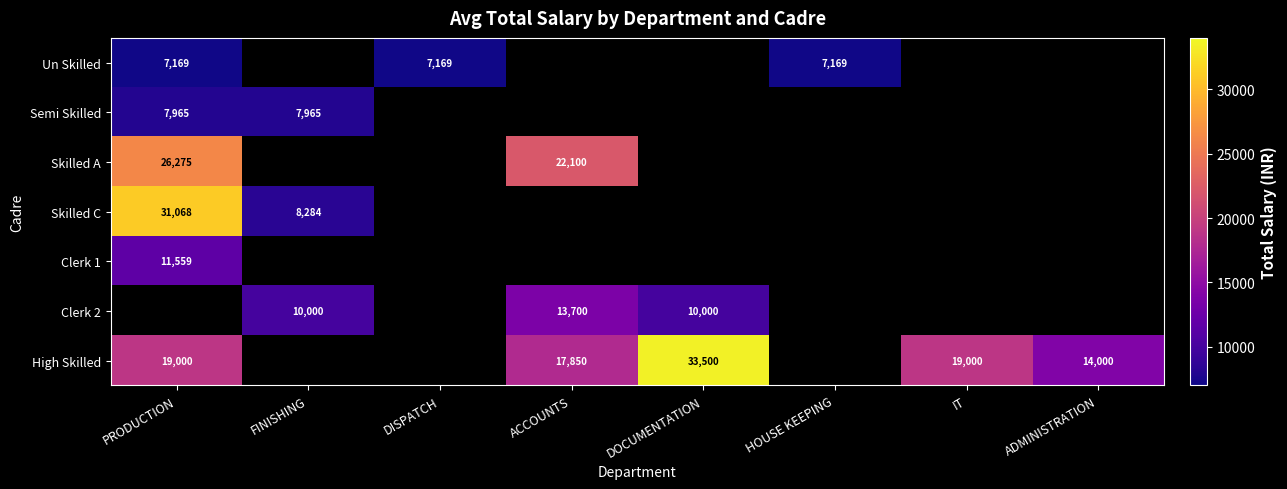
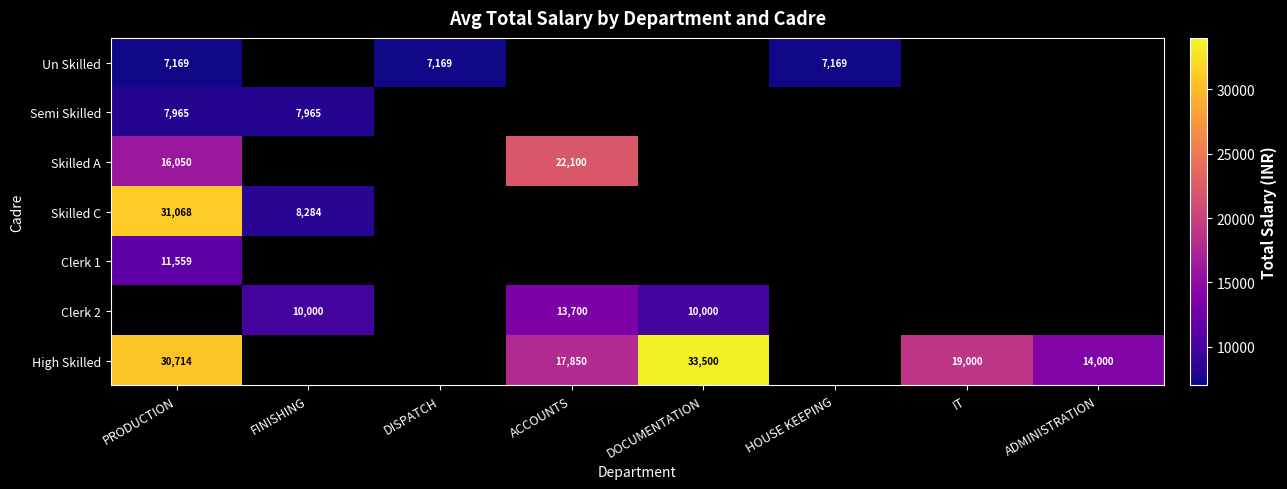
Skilled A, PRODUCTION: 26,275 -> 16,050
High Skilled, PRODUCTION: 19,000 -> 30,714
